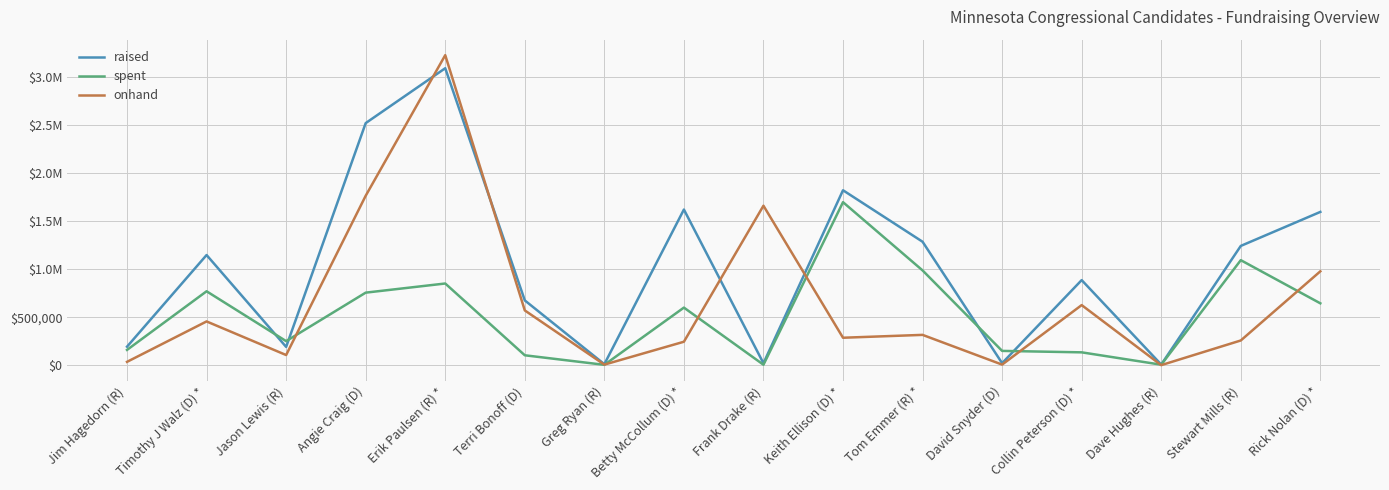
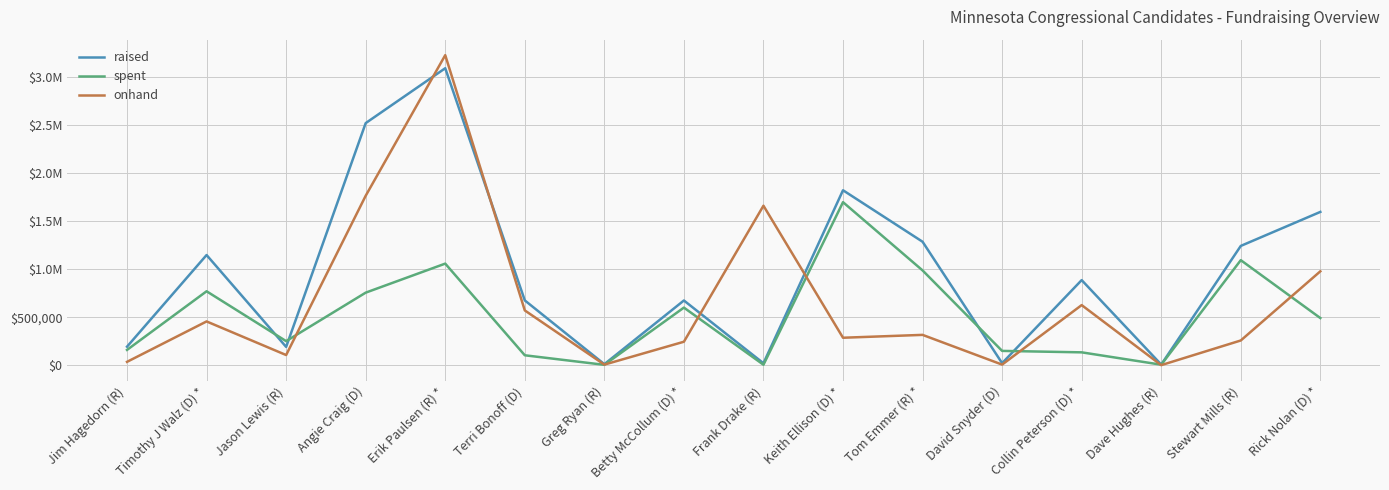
spent, Erik Paulsen (R) *: $900,000 -> $1,100,000
raised, Betty McCollum (D) *: $1,600,000 -> $700,000
spent, Rick Nolan (D) *: $600,000 -> $500,000
